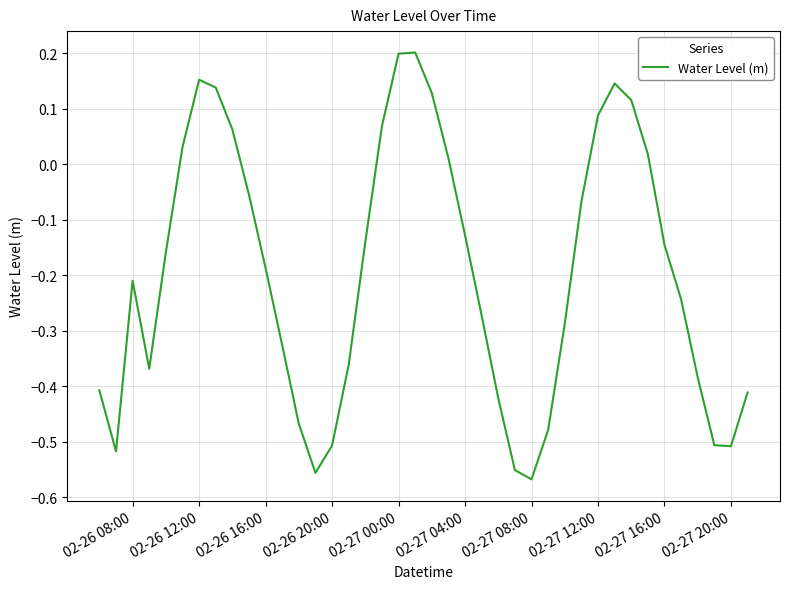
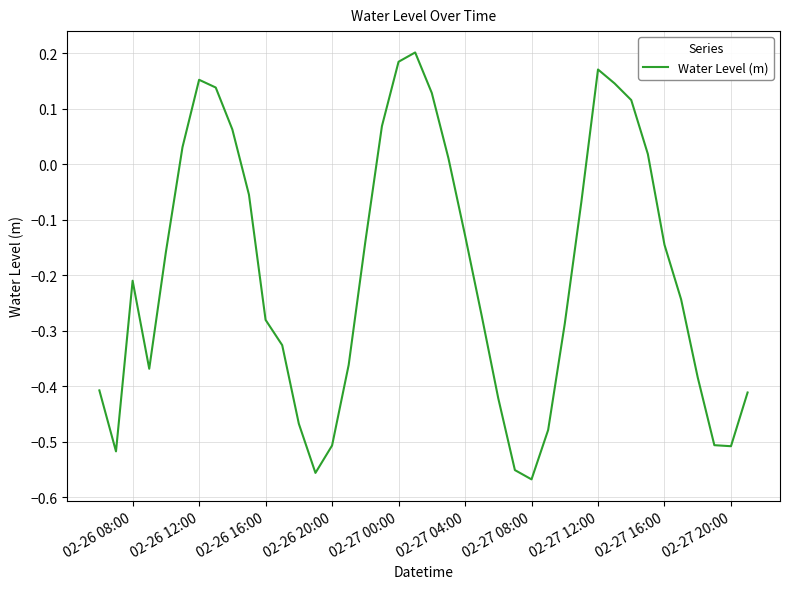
02-26 16:00: -0.19 -> -0.28
02-27 00:00: 0.20 -> 0.18
02-27 12:00: 0.09 -> 0.17
